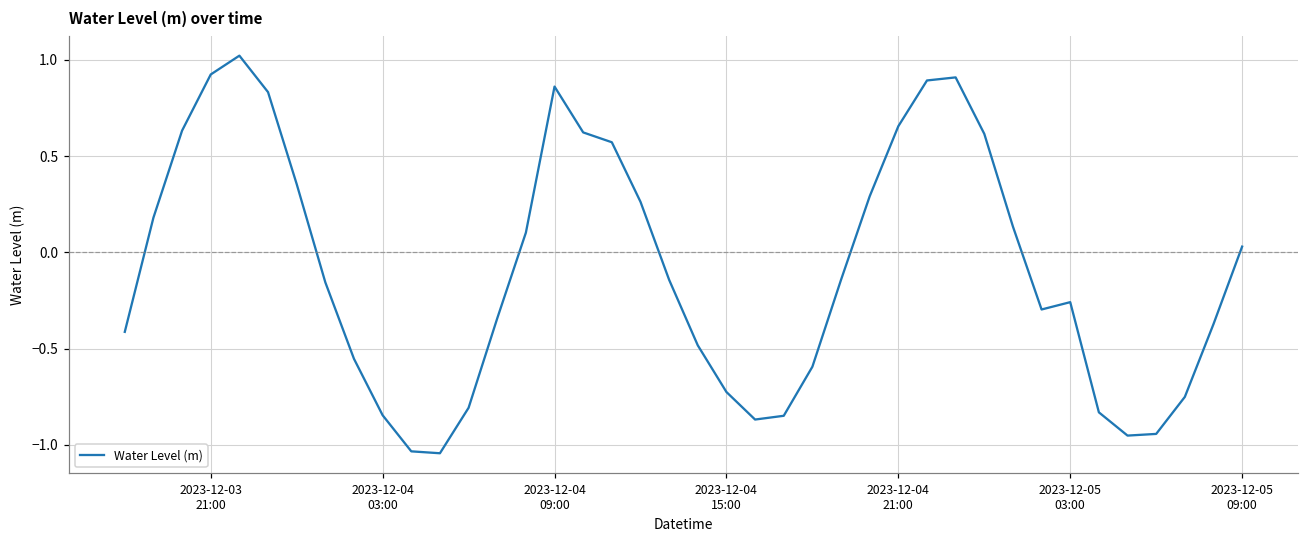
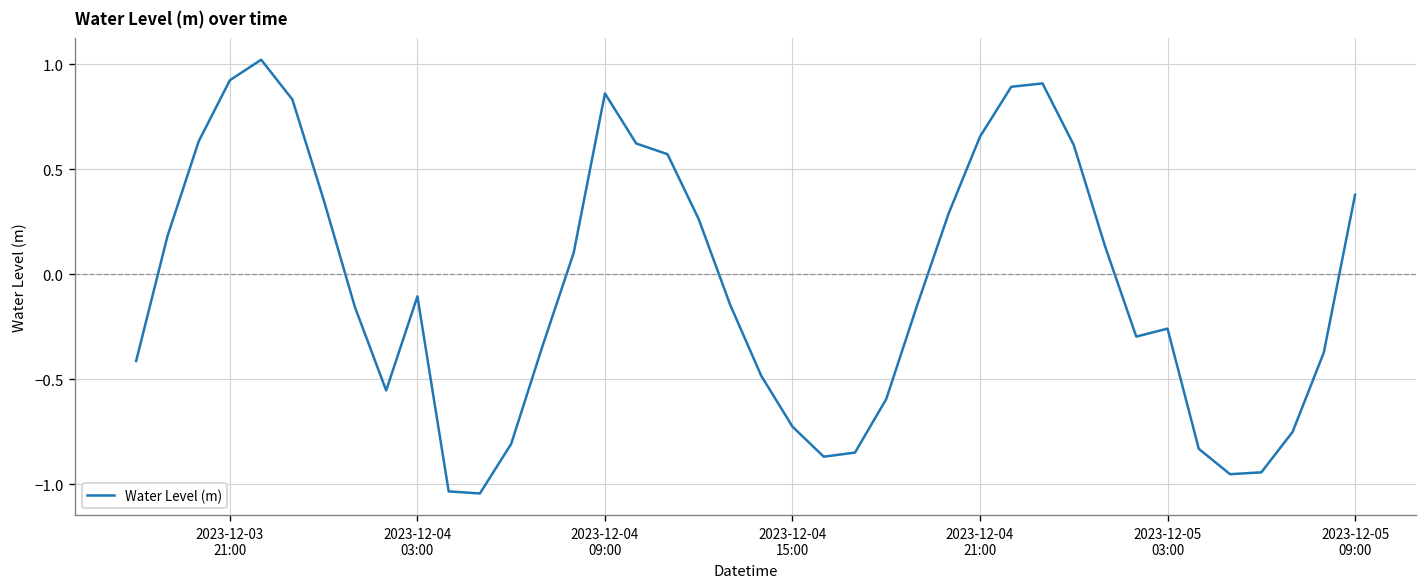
2023-12-04 03:00: -0.85 -> -0.10
2023-12-05 09:00: 0.03 -> 0.38
